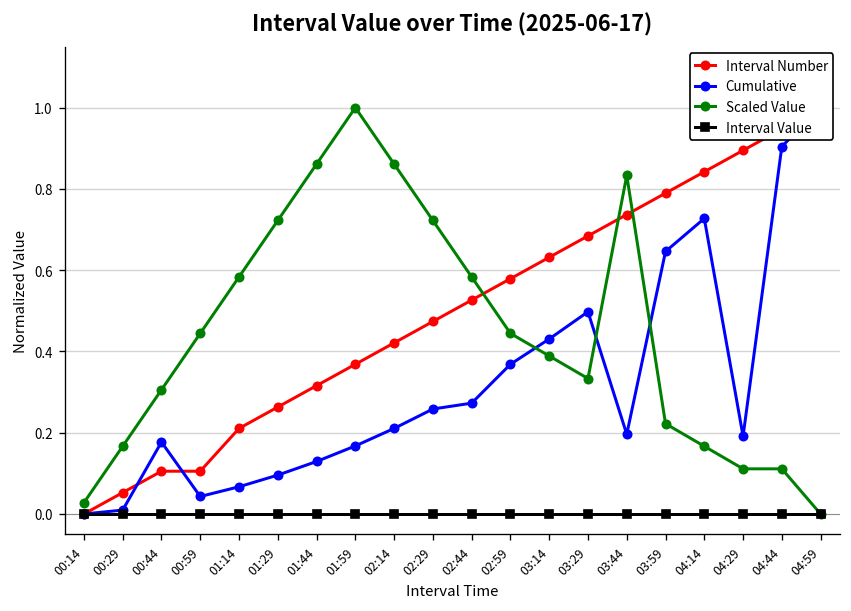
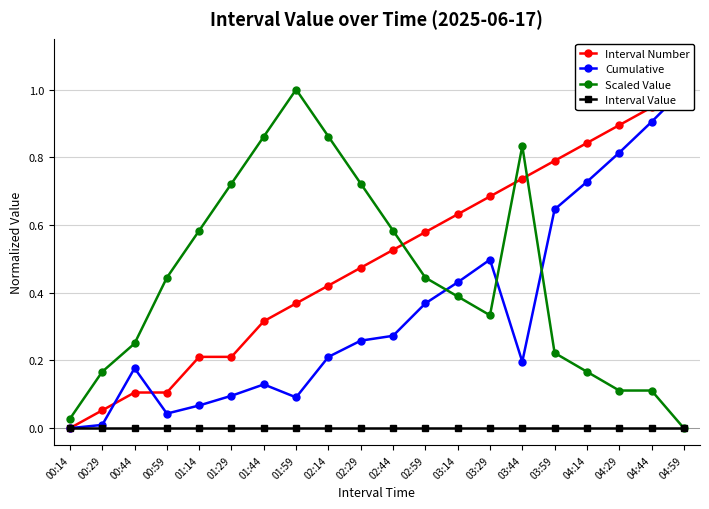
Scaled Value, 00:44: 0.31 -> 0.25
Interval Number, 01:29: 0.26 -> 0.21
Cumulative, 01:59: 0.17 -> 0.09
Cumulative, 04:29: 0.19 -> 0.81
